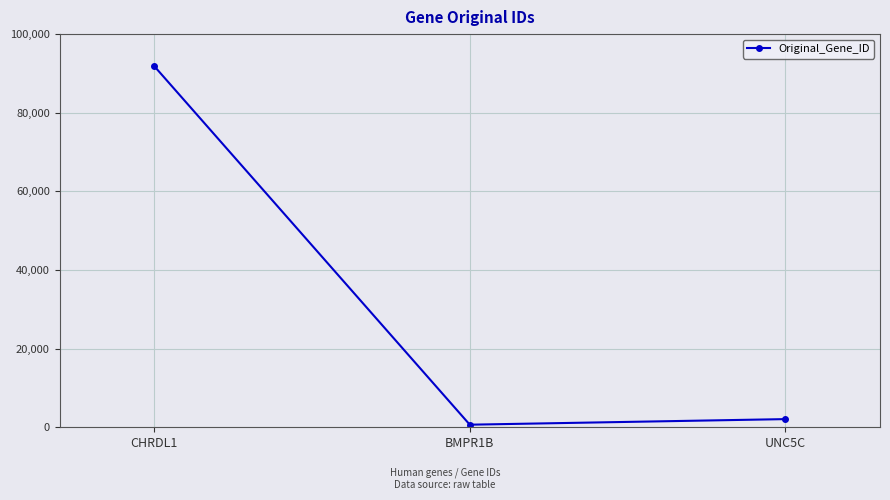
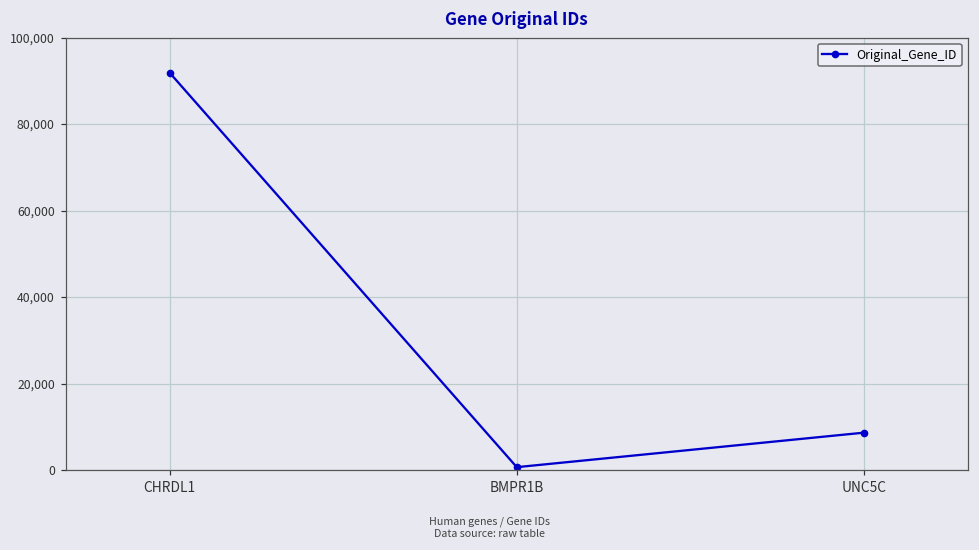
UNC5C: 2,000 -> 9,000
